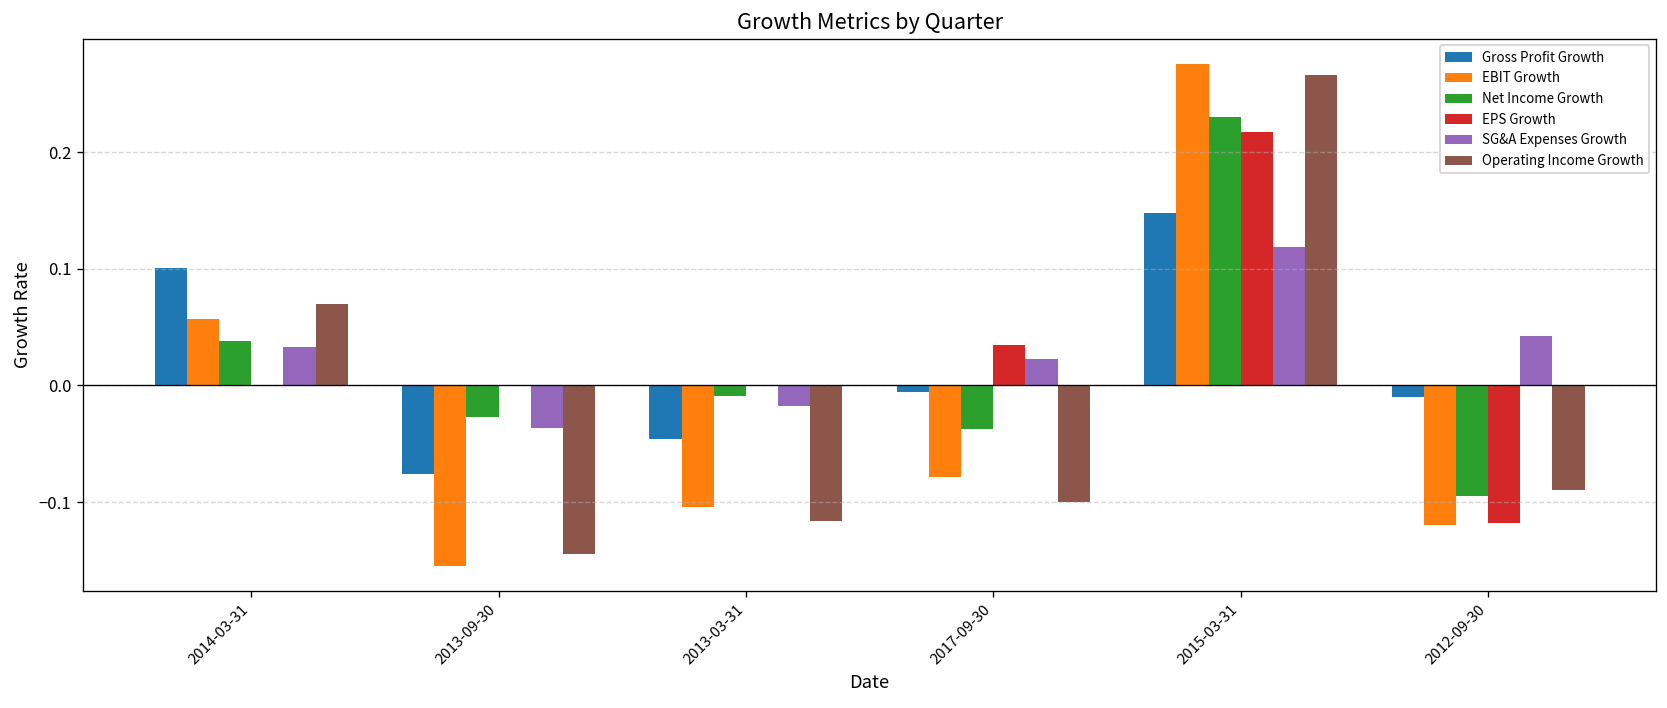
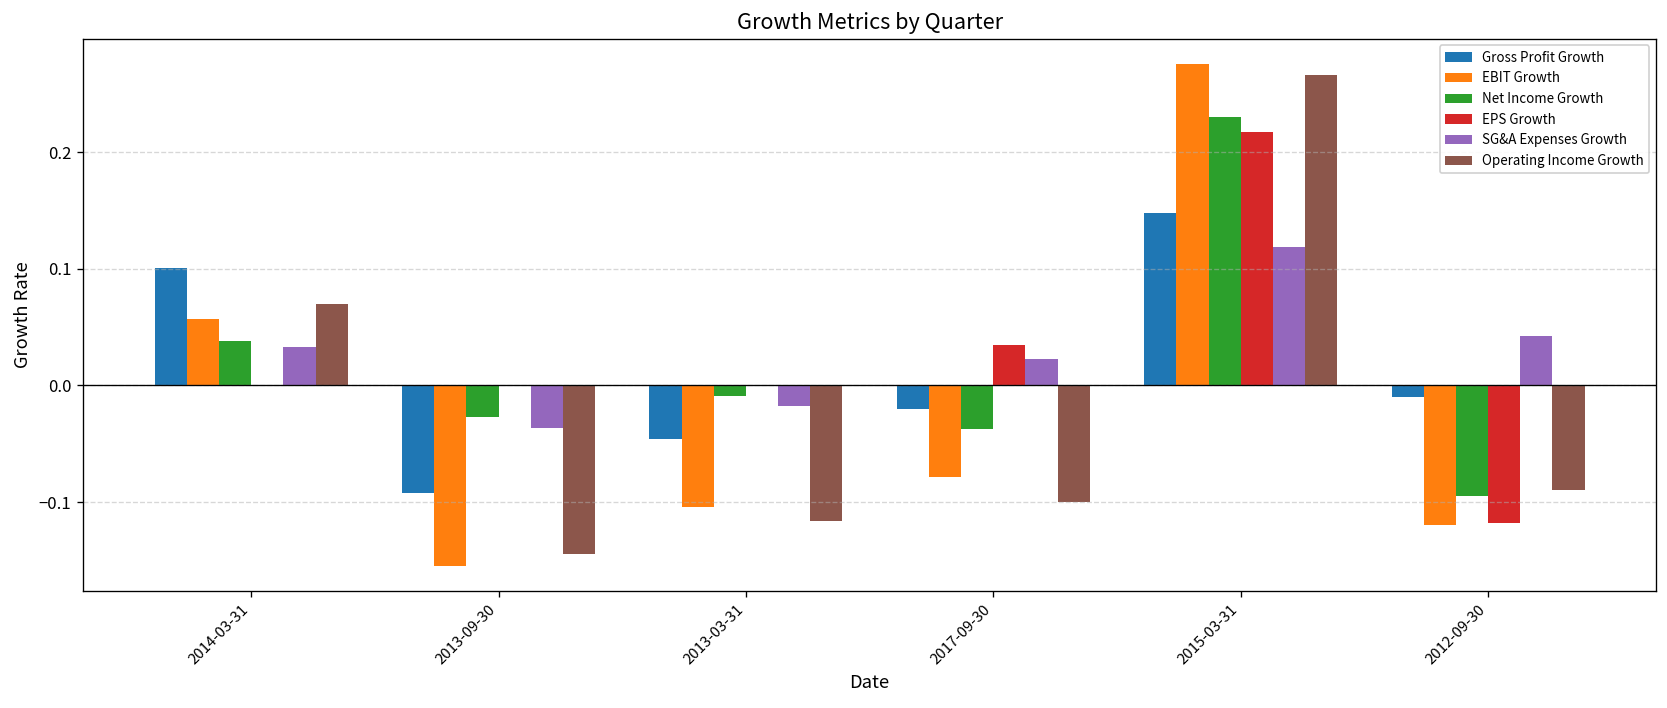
Gross Profit Growth, 2013-09-30: -0.08 -> -0.09
Gross Profit Growth, 2017-09-30: -0.01 -> -0.02
